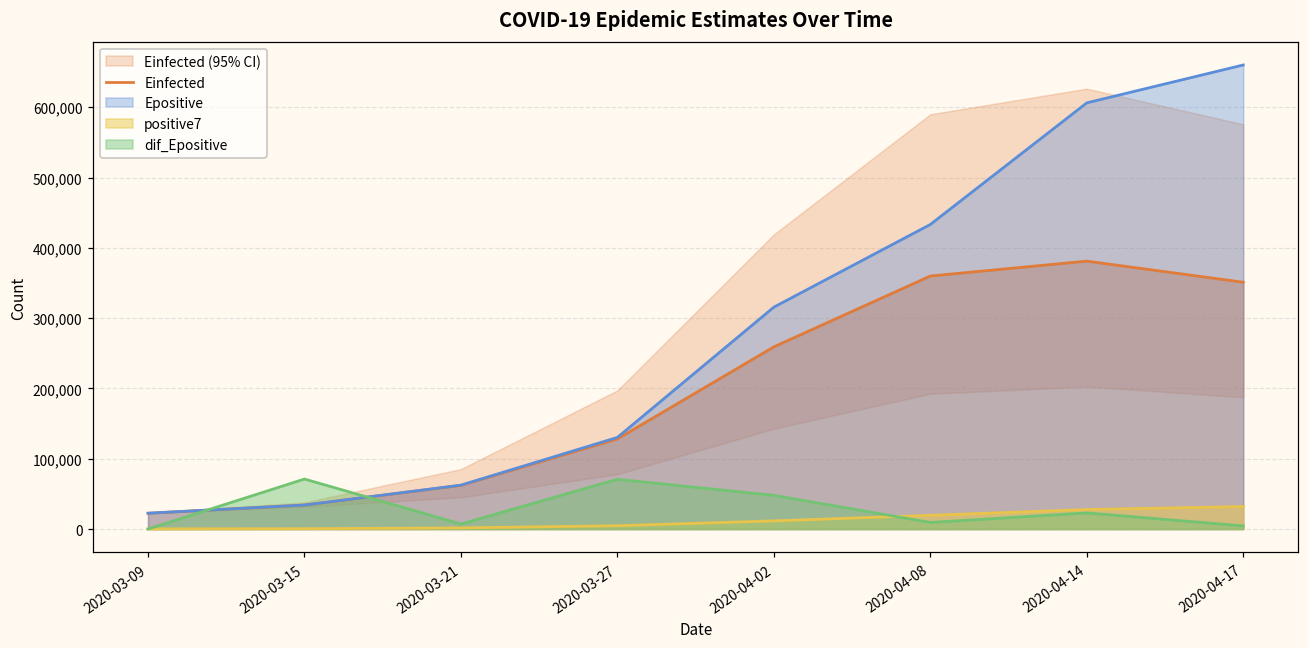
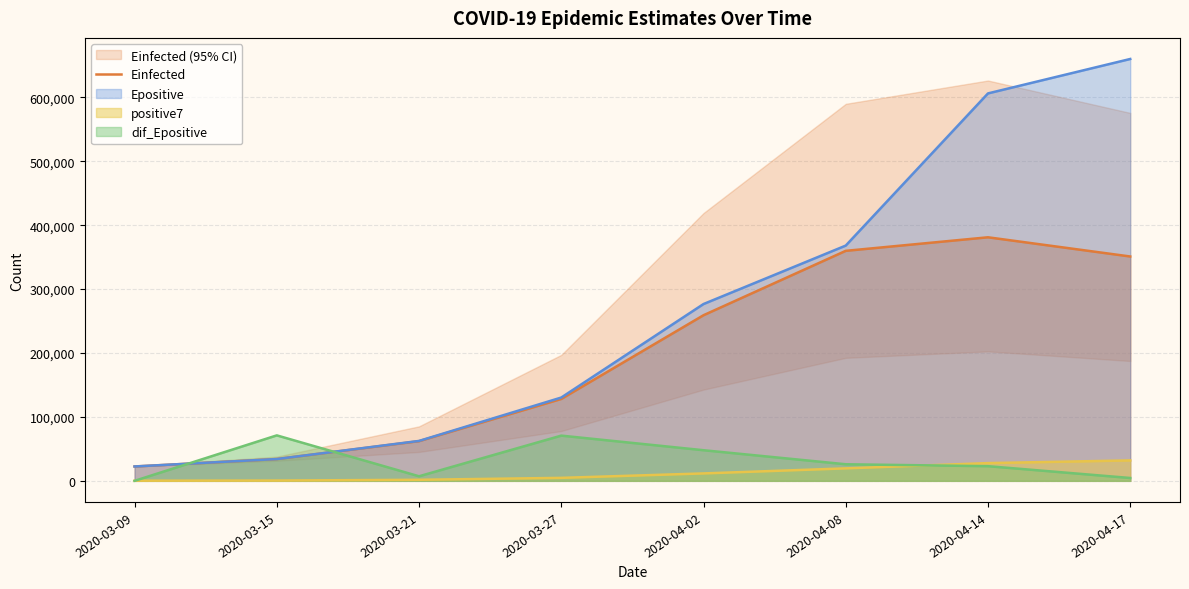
Epositive, 2020-04-02: 320,000 -> 280,000
Epositive, 2020-04-08: 430,000 -> 370,000
dif_Epositive, 2020-04-08: 10,000 -> 30,000
